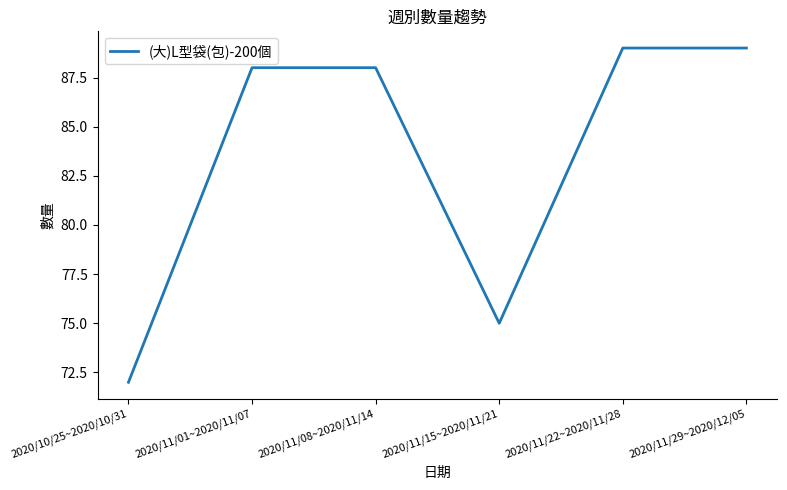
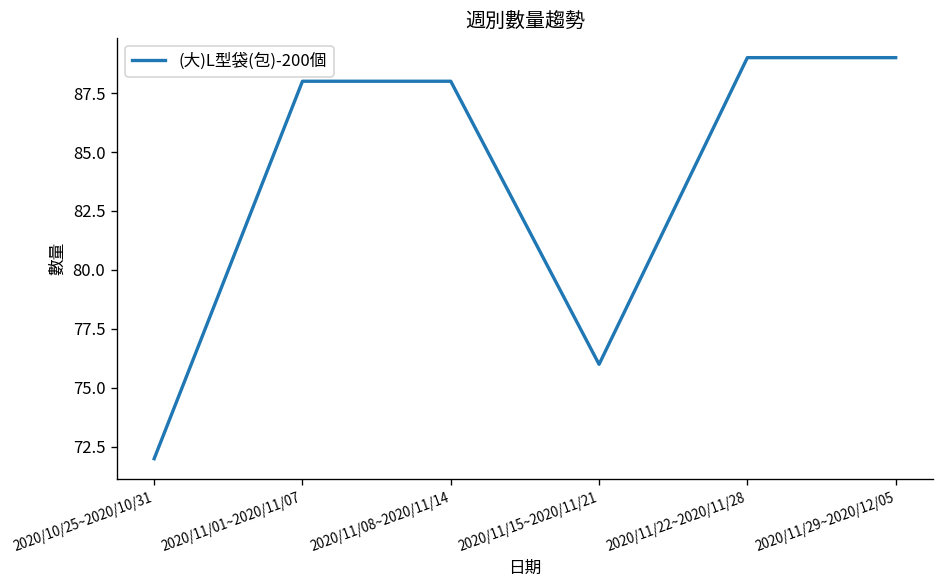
2020/11/15~2020/11/21: 75 -> 76
